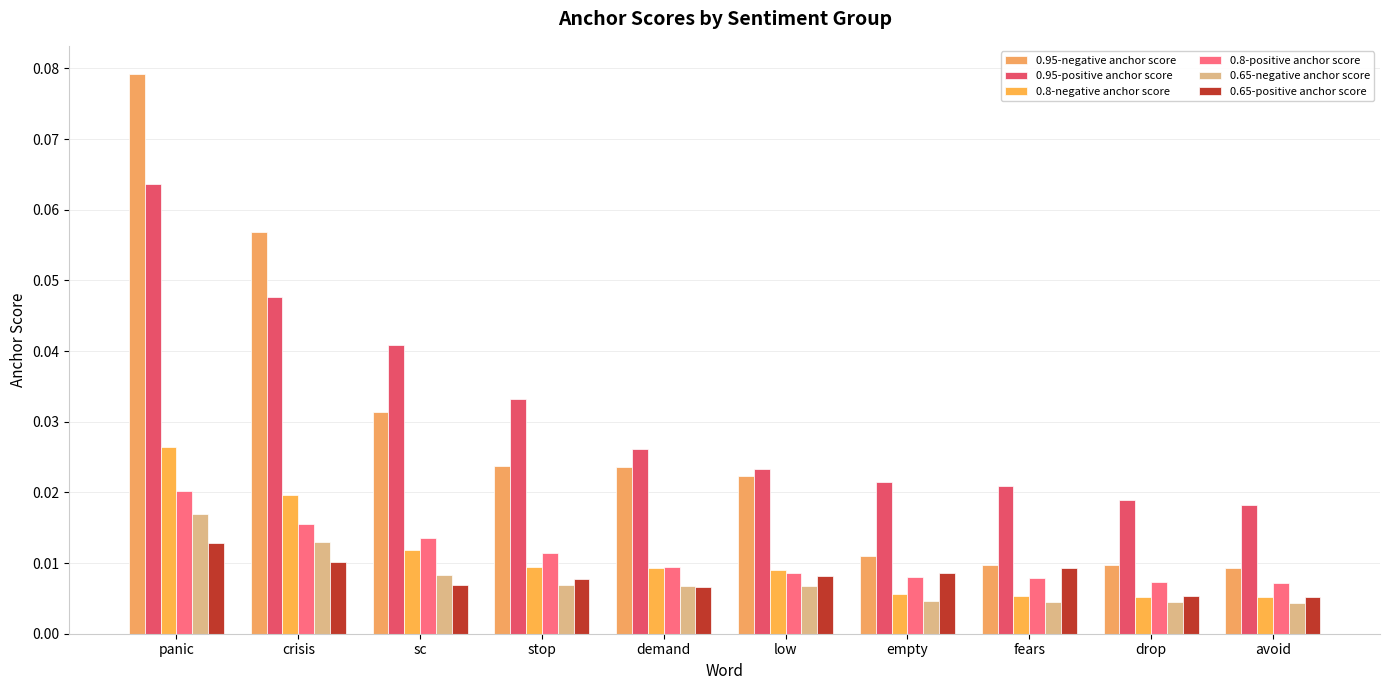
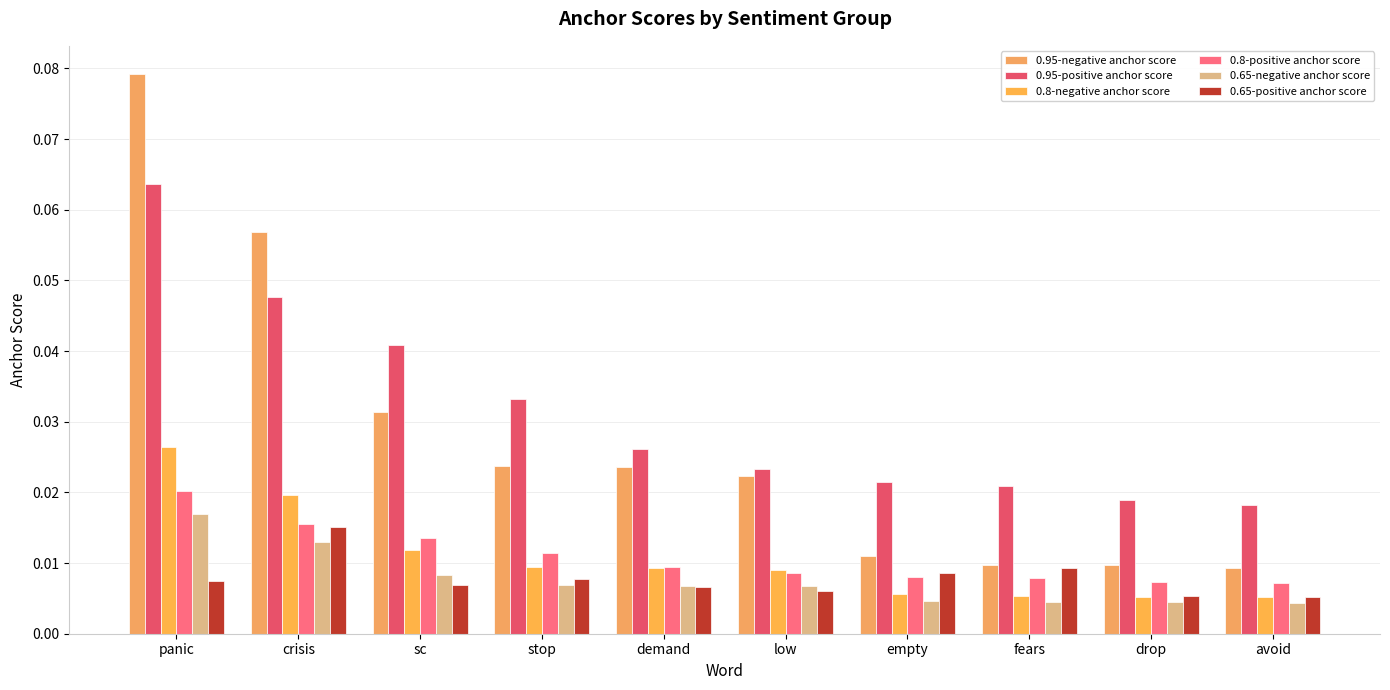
0.65-positive anchor score, panic: 0.013 -> 0.007
0.65-positive anchor score, crisis: 0.010 -> 0.015
0.65-positive anchor score, low: 0.008 -> 0.006
